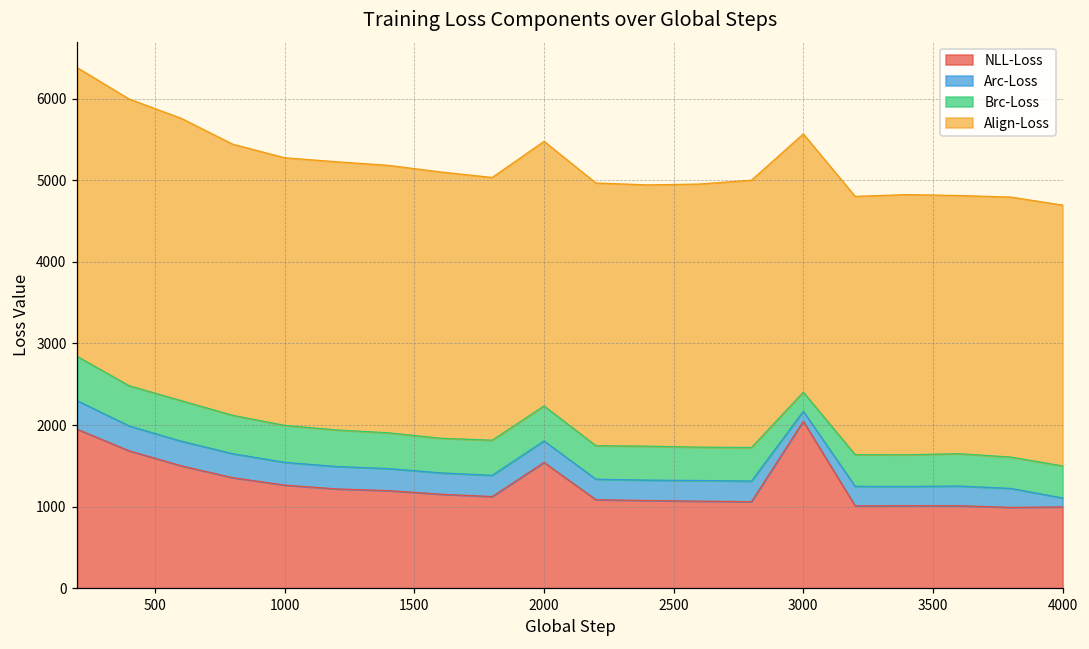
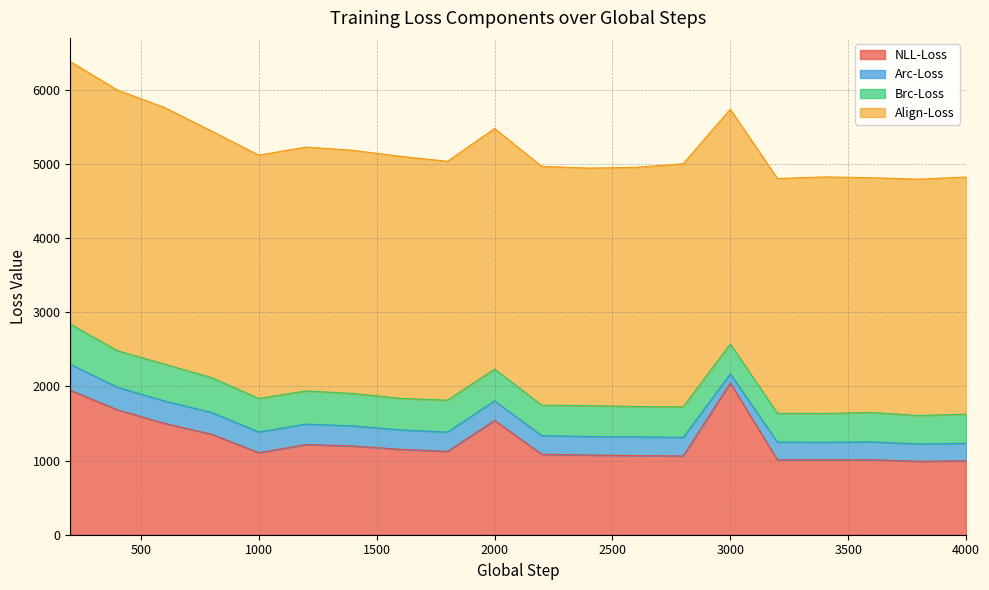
NLL-Loss, 1000: 1300 -> 1100
Brc-Loss, 3000: 200 -> 400
Arc-Loss, 4000: 100 -> 200
